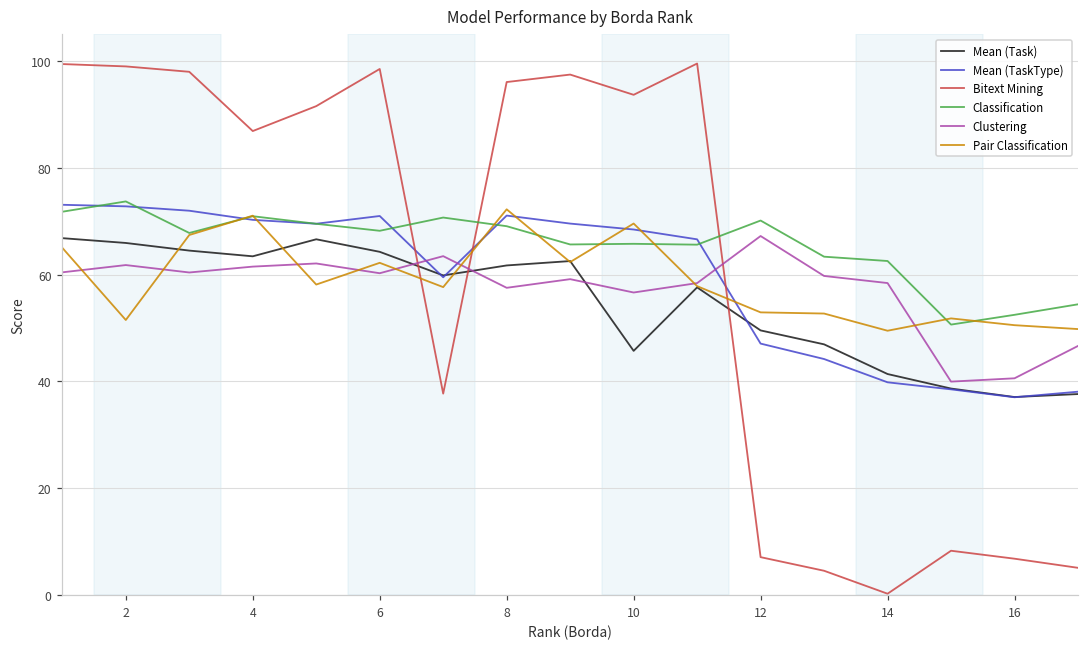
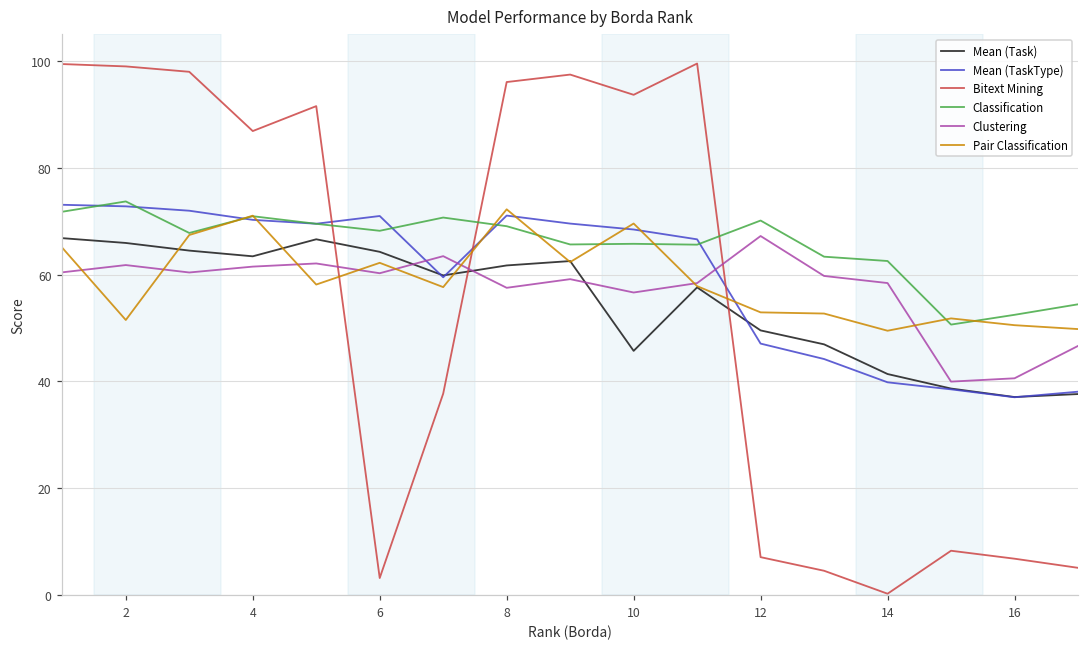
Bitext Mining, 6: 99 -> 3
